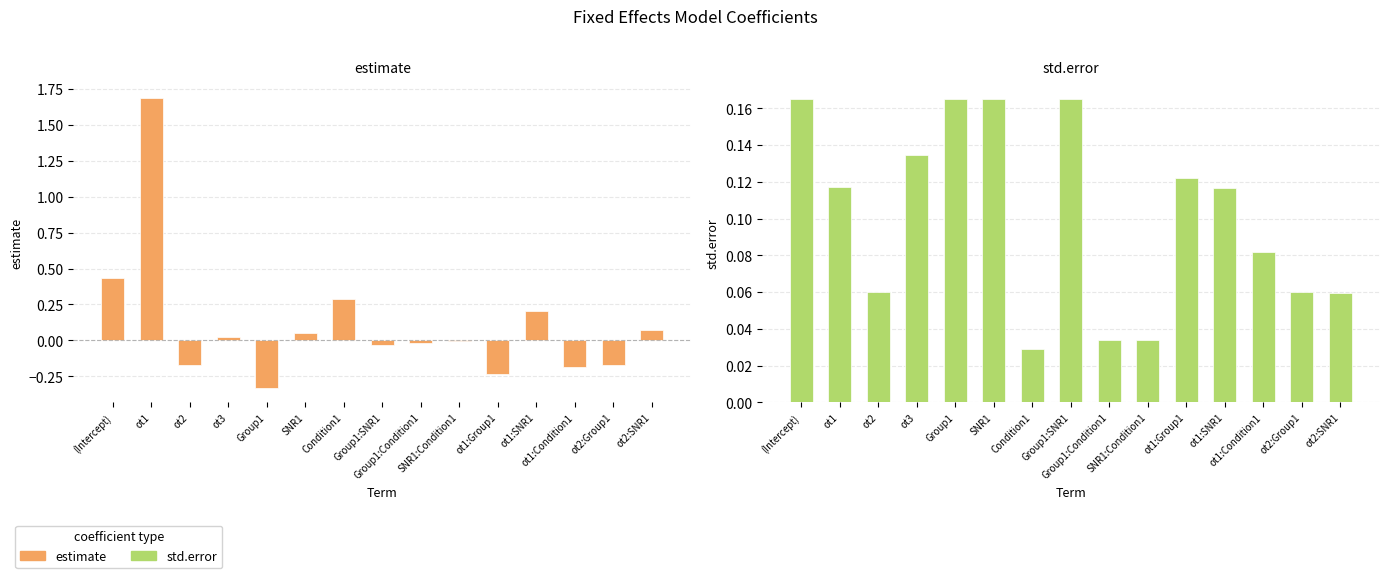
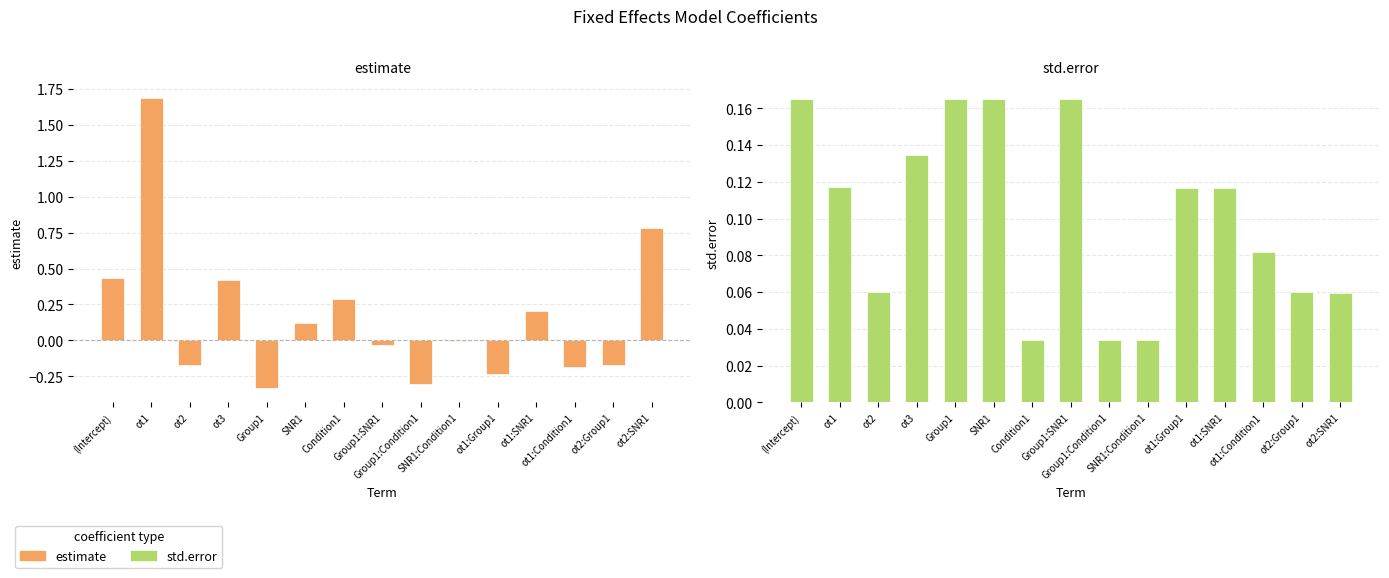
estimate, ot3: 0.03 -> 0.42
estimate, SNR1: 0.05 -> 0.12
estimate, Group1:Condition1: -0.02 -> -0.30
estimate, ot2:SNR1: 0.07 -> 0.78
std.error, Condition1: 0.029 -> 0.034
std.error, ot1:Group1: 0.122 -> 0.117
